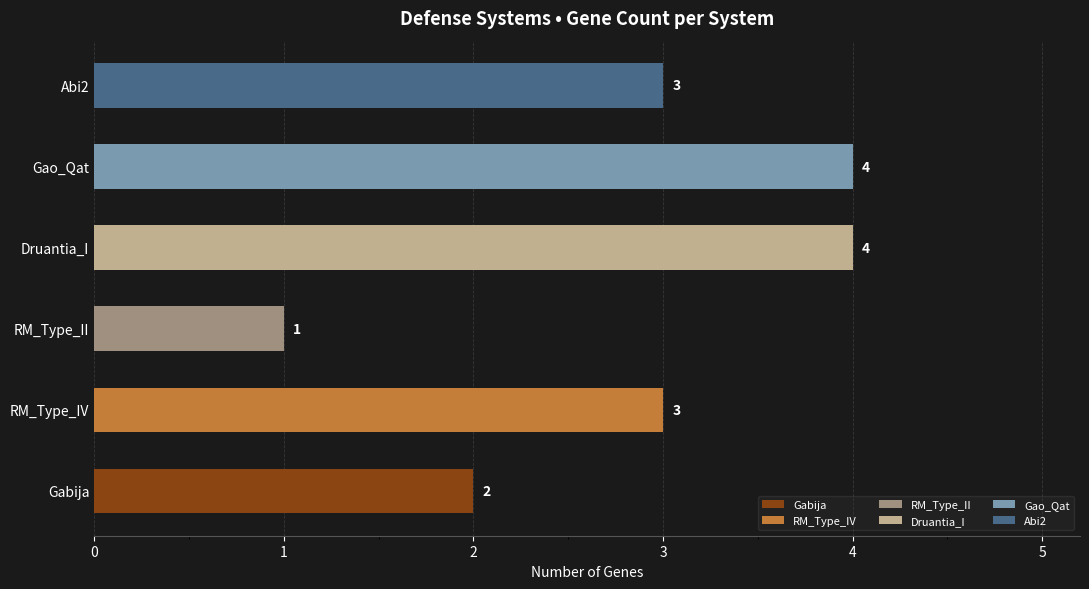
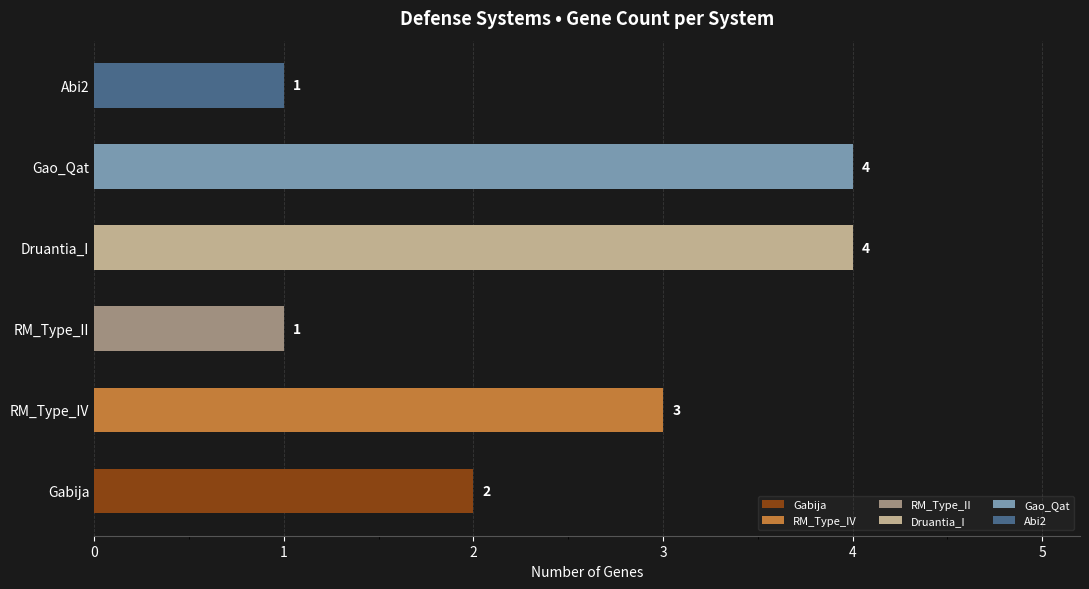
Abi2: 3 -> 1
